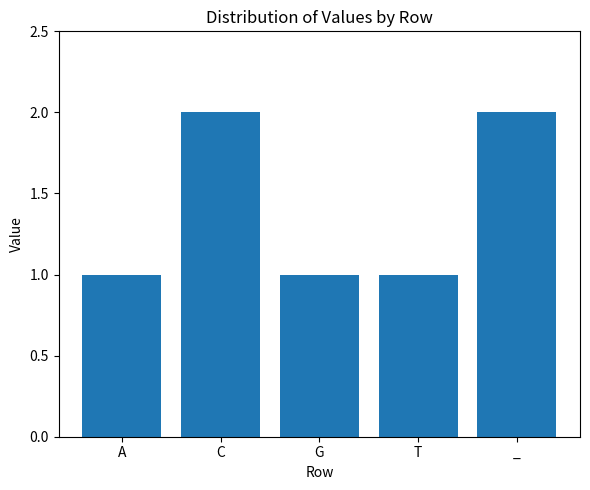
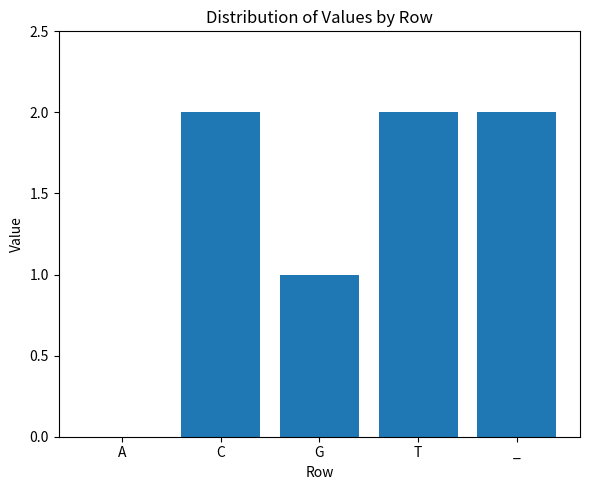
A: 1 -> 0
T: 1 -> 2
